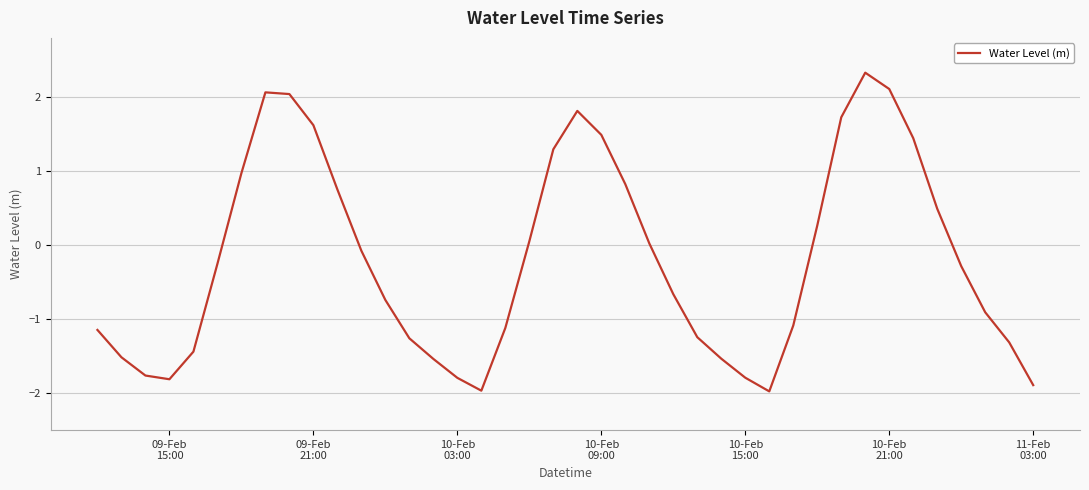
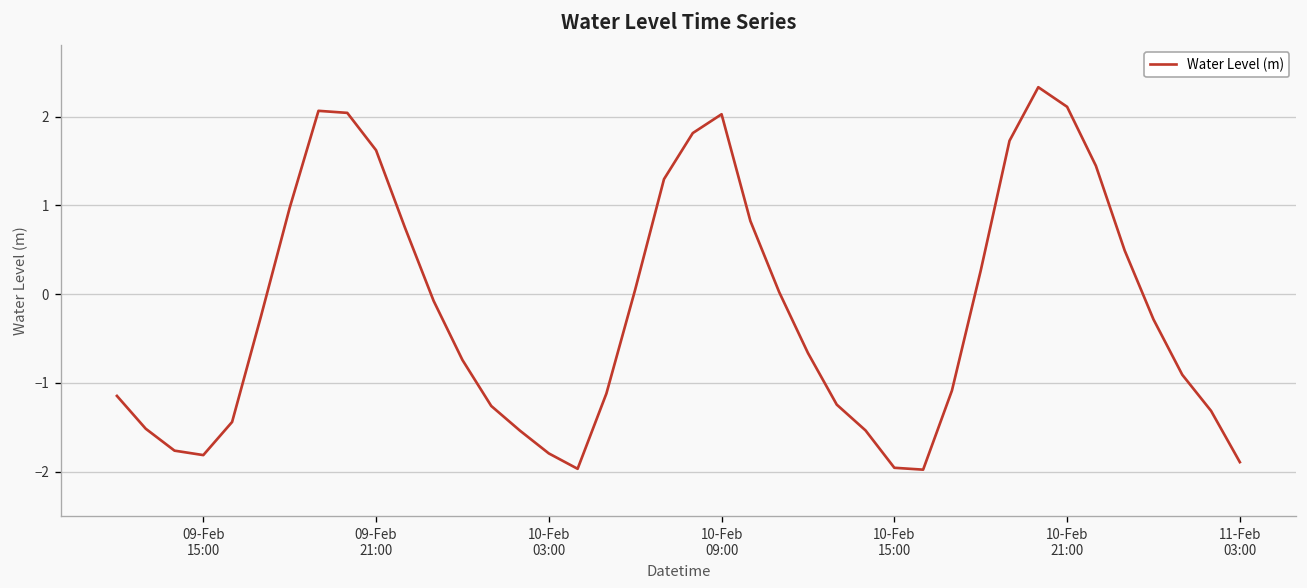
10-Feb 09:00: 1.5 -> 2.0
10-Feb 15:00: -1.8 -> -2.0
